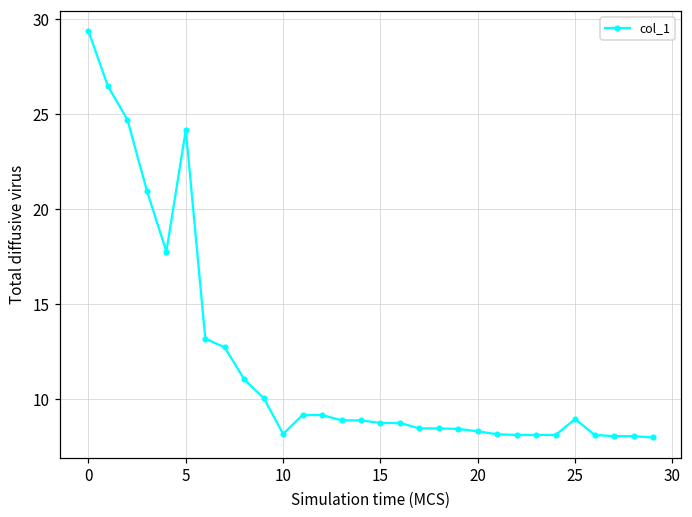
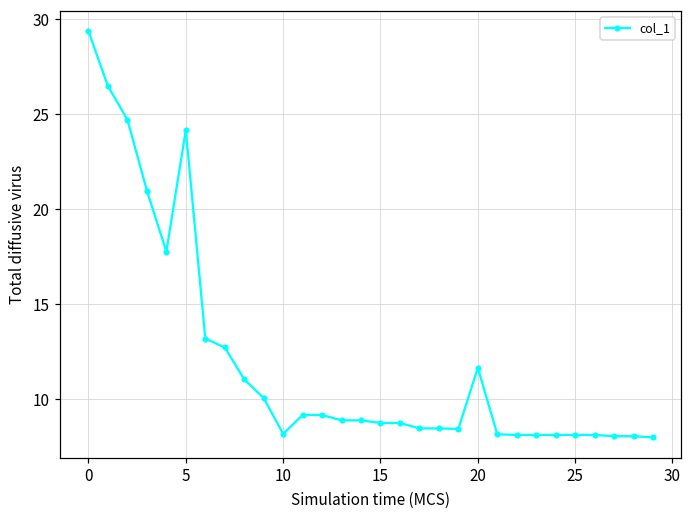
20: 8.3 -> 11.6
25: 9.0 -> 8.1
